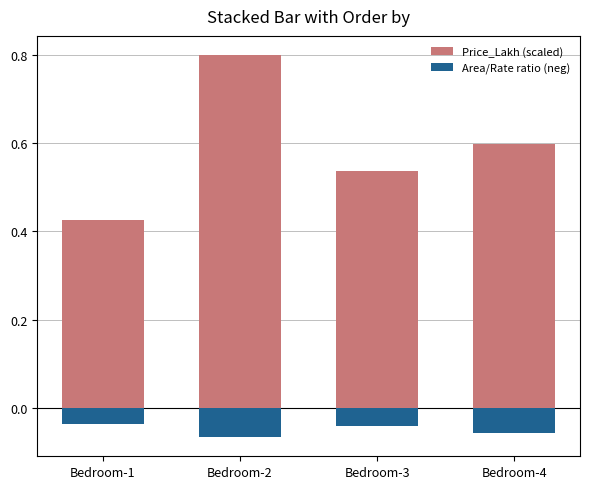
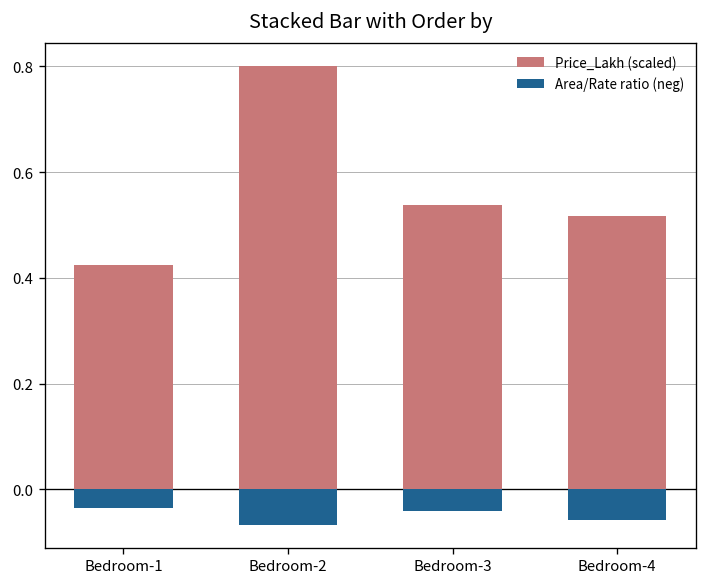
Price_Lakh (scaled), Bedroom-4: 0.60 -> 0.52
